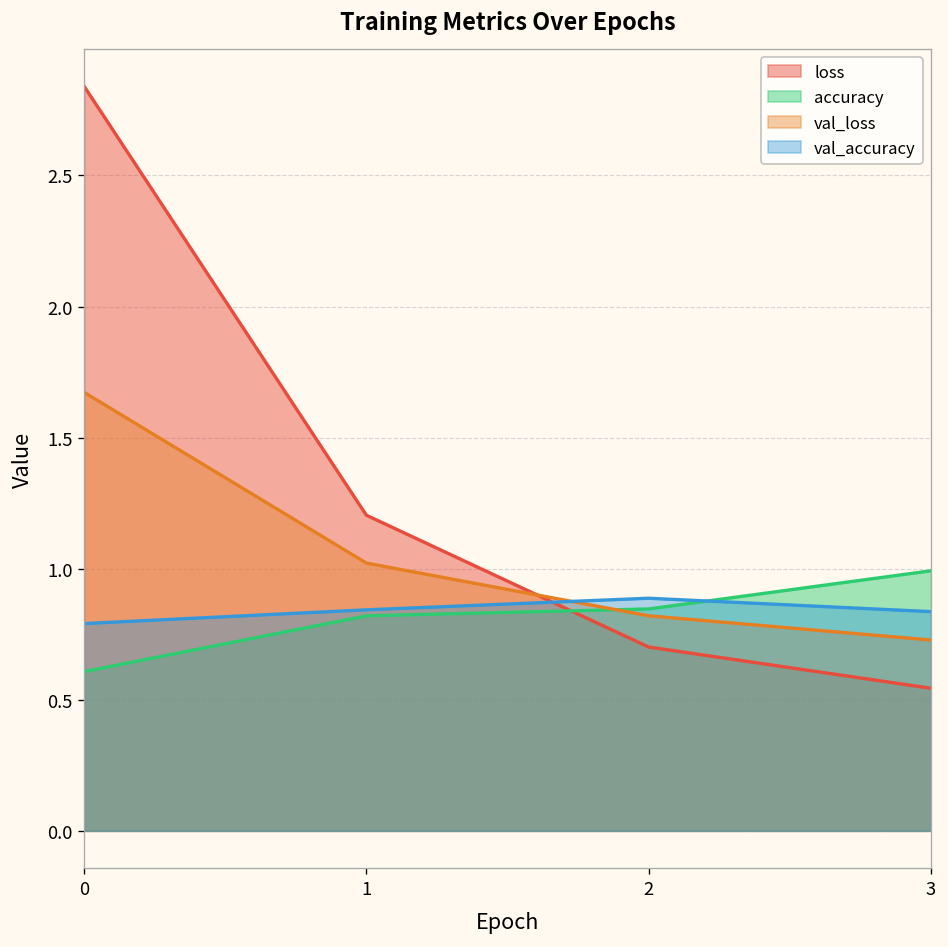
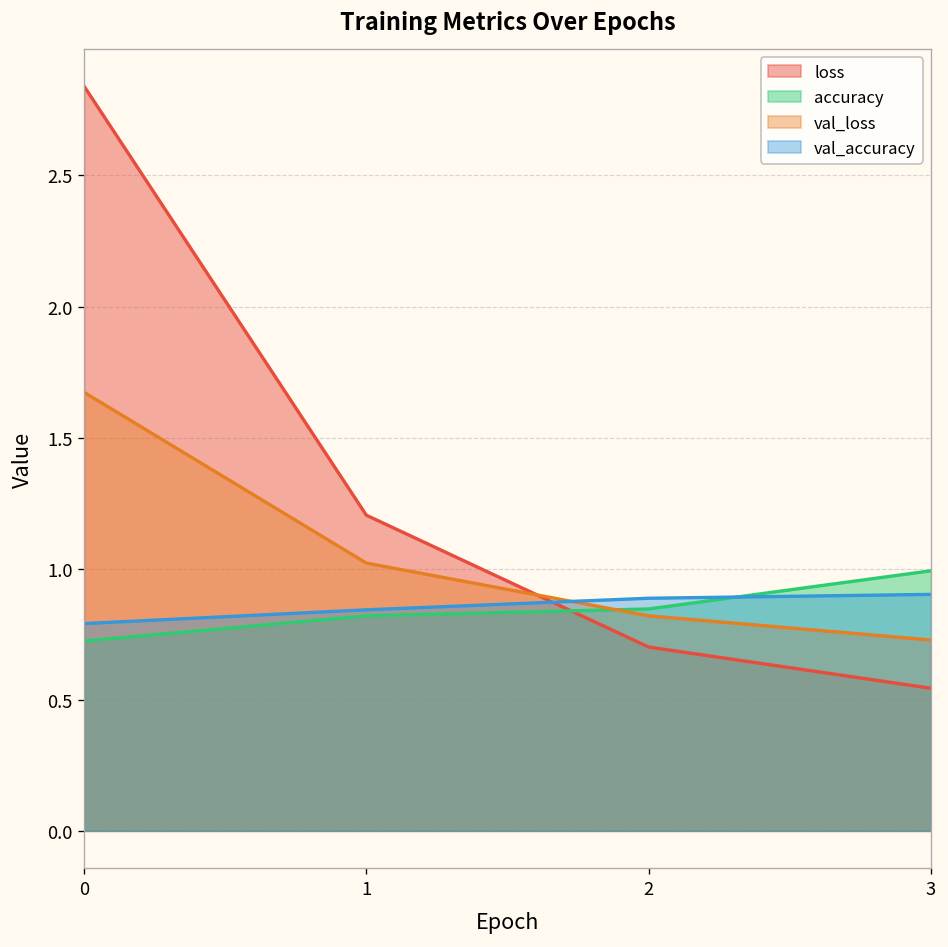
accuracy, 0: 0.61 -> 0.72
val_accuracy, 3: 0.84 -> 0.90
